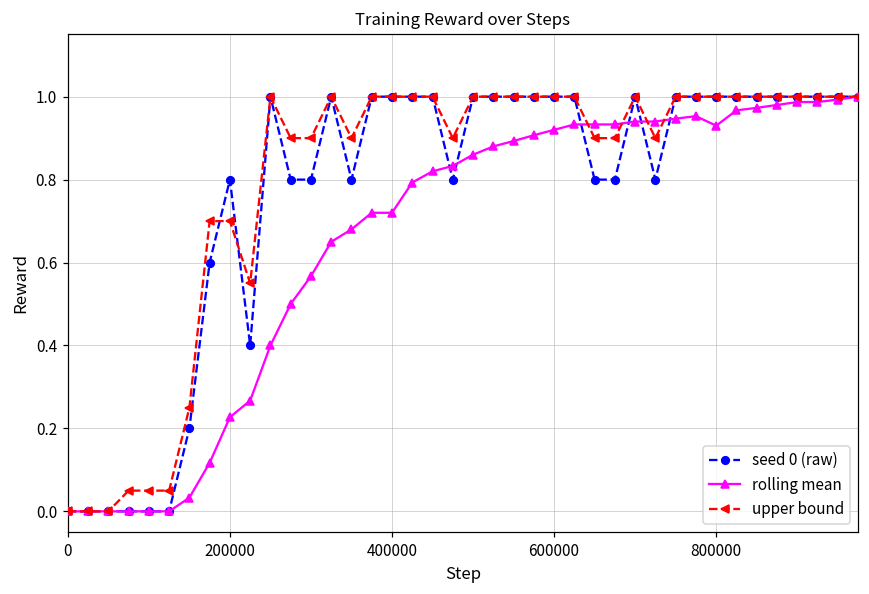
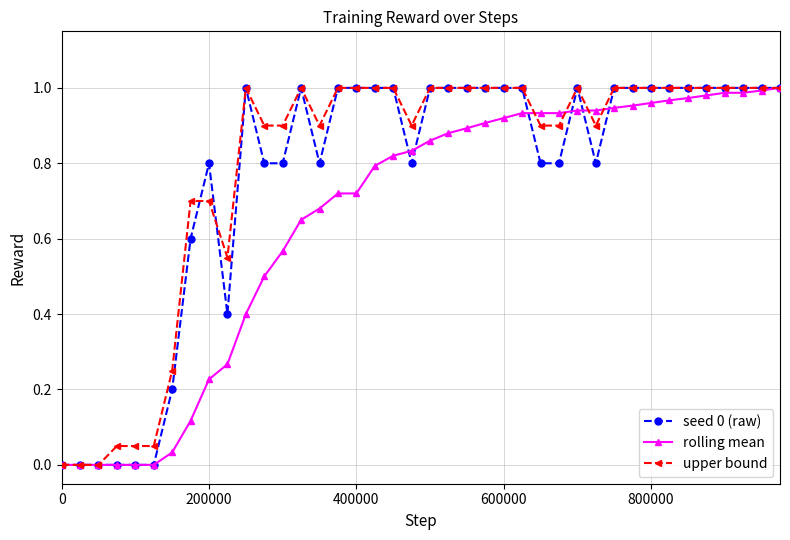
rolling mean, 800000: 0.93 -> 0.96
